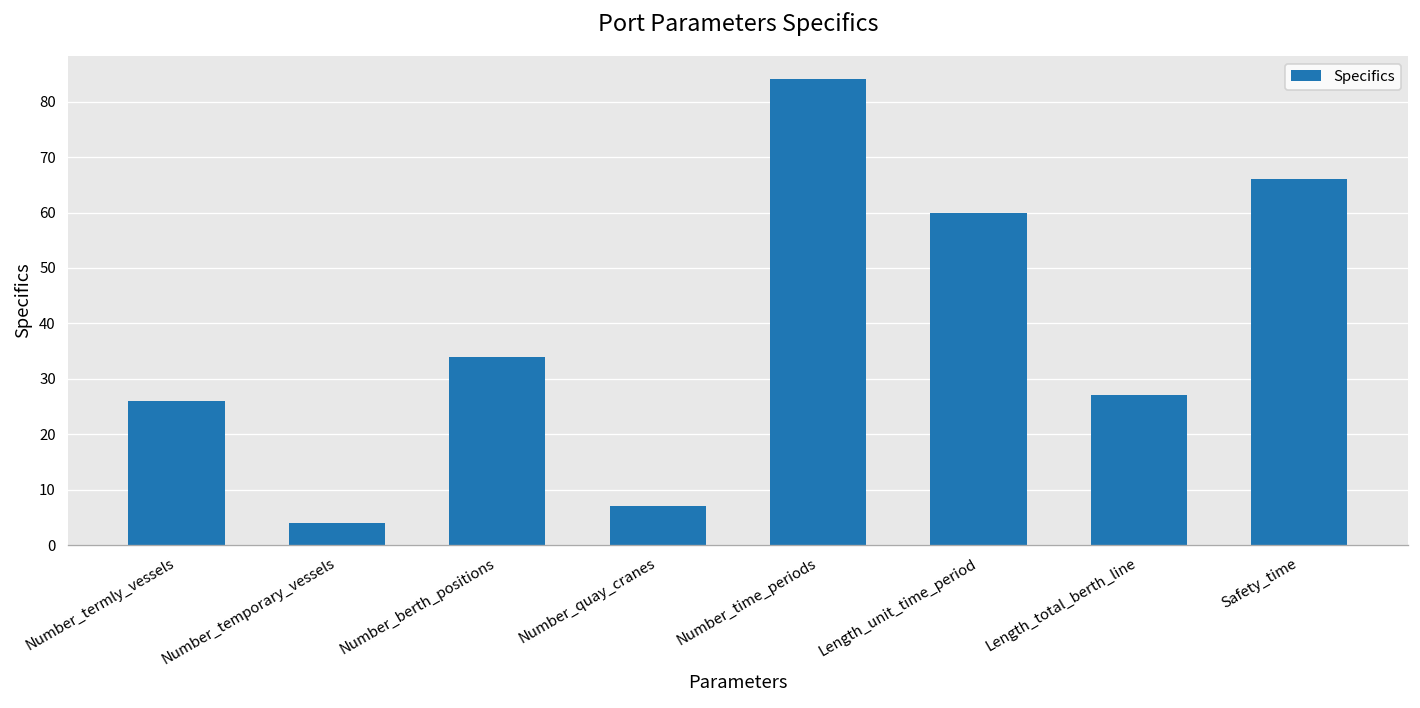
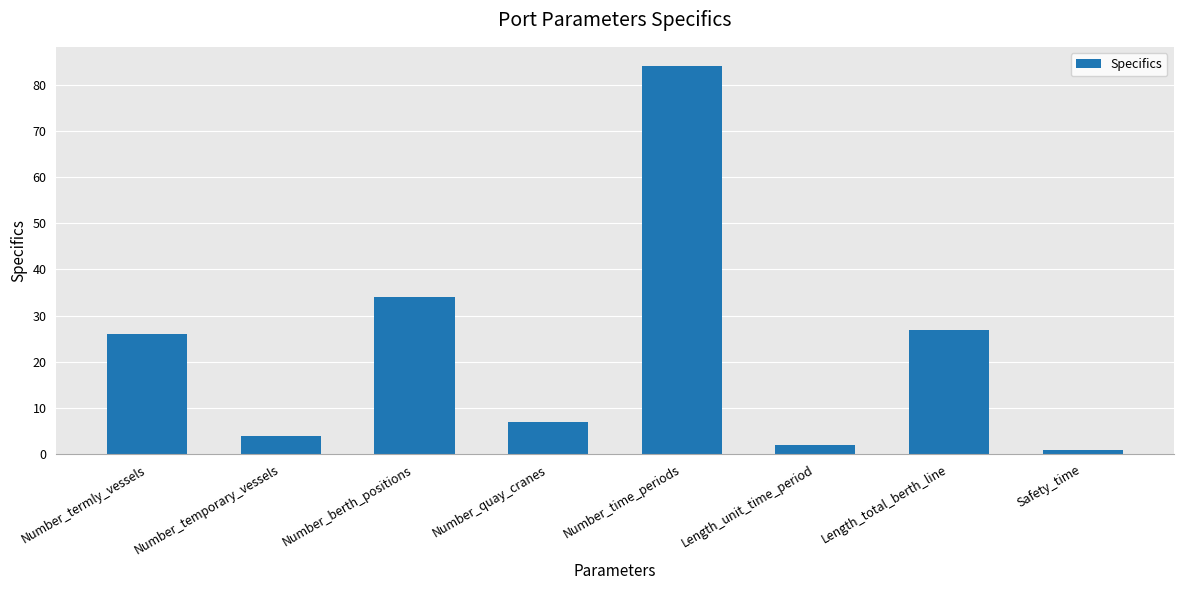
Length_unit_time_period: 60 -> 2
Safety_time: 66 -> 1
